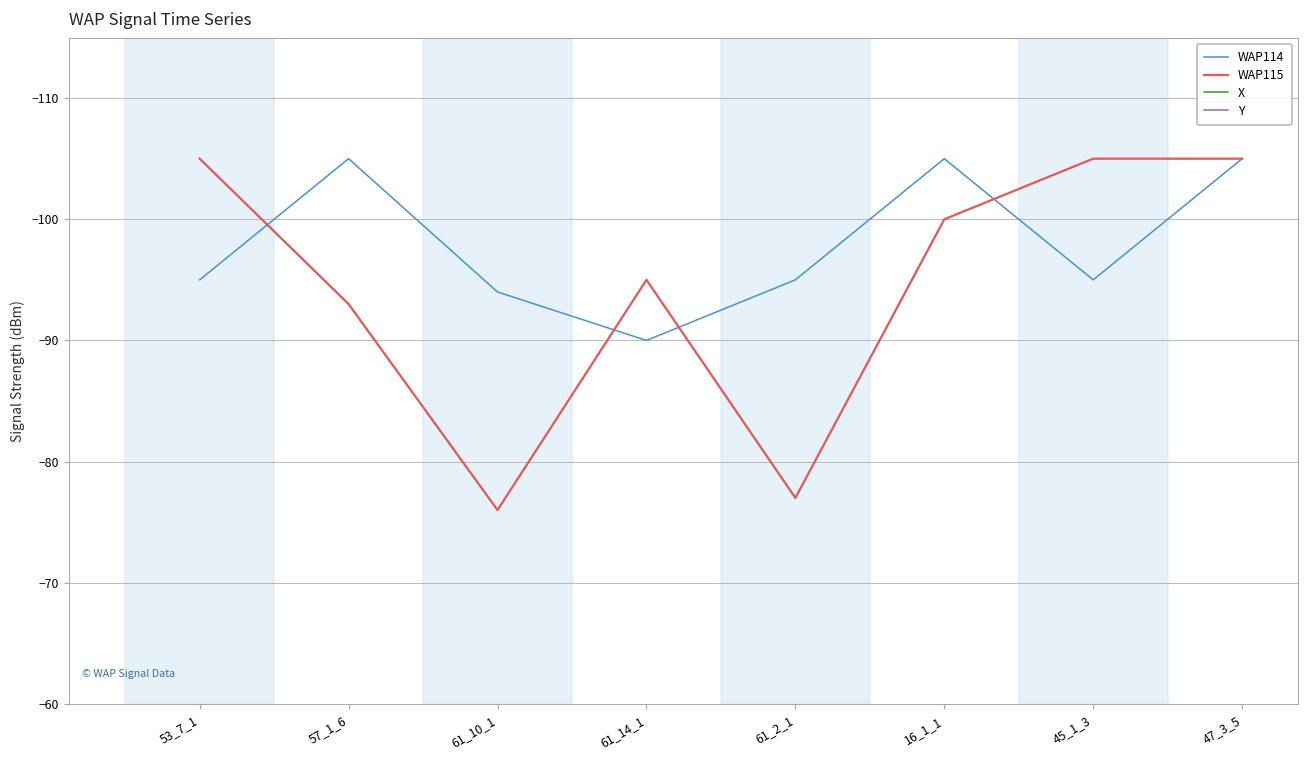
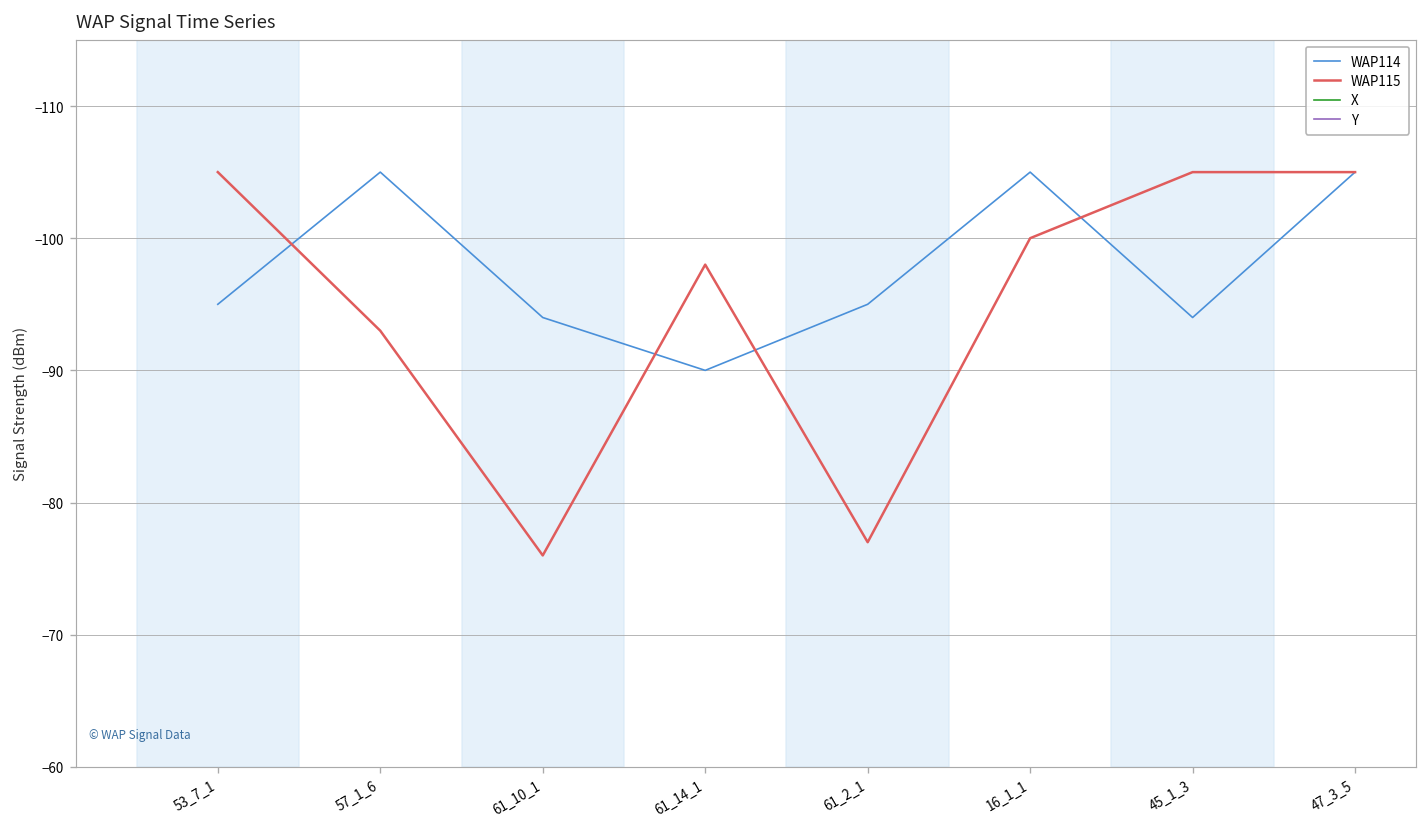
WAP115, 61_14_1: -95 -> -98
WAP114, 45_1_3: -95 -> -94
